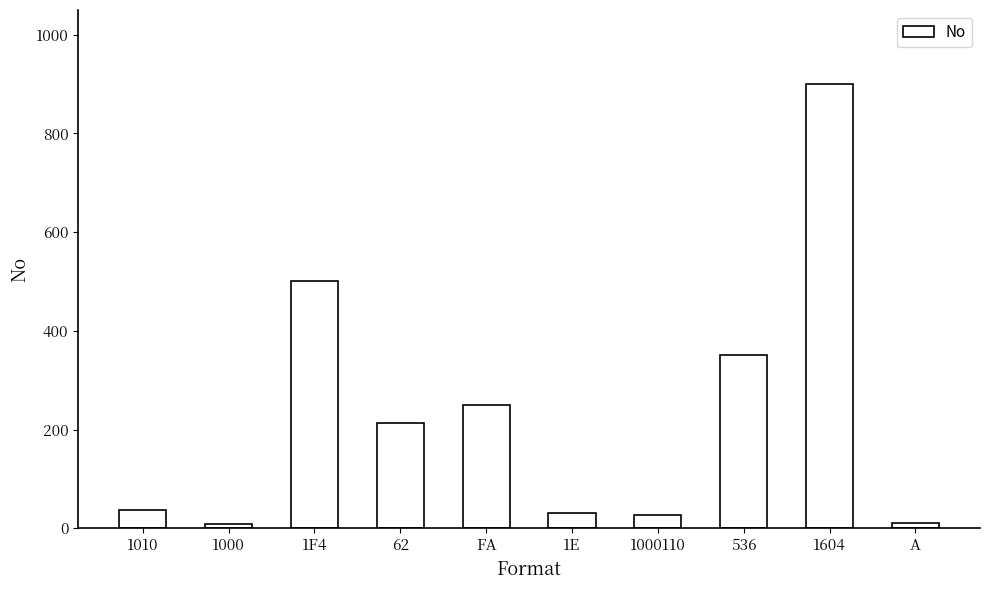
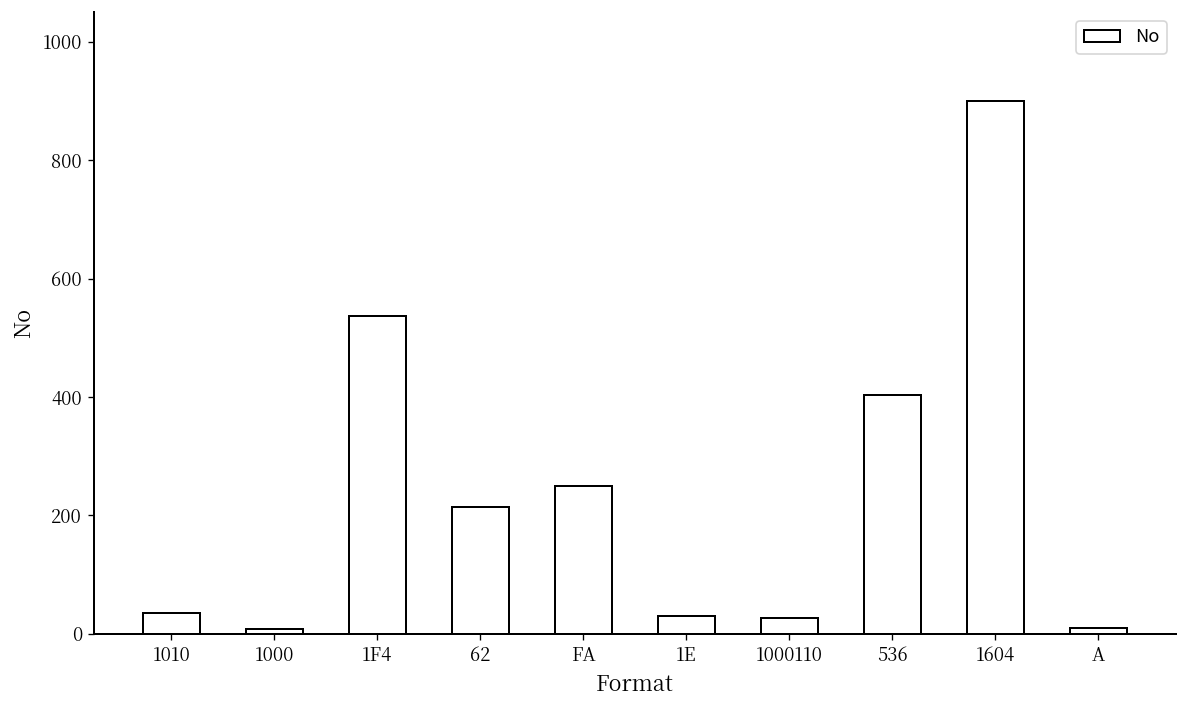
1F4: 500 -> 540
536: 350 -> 400
